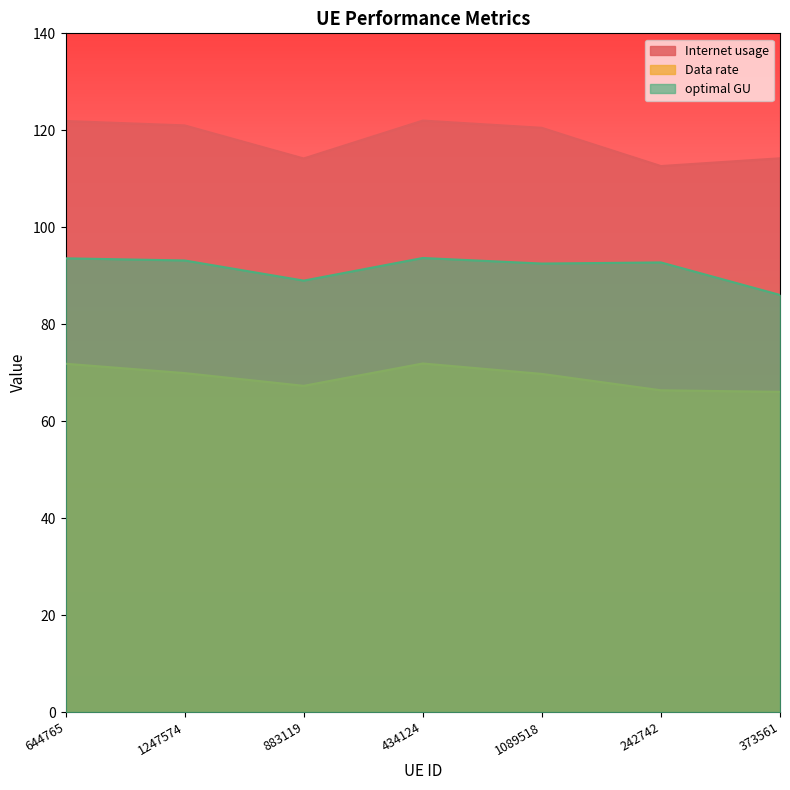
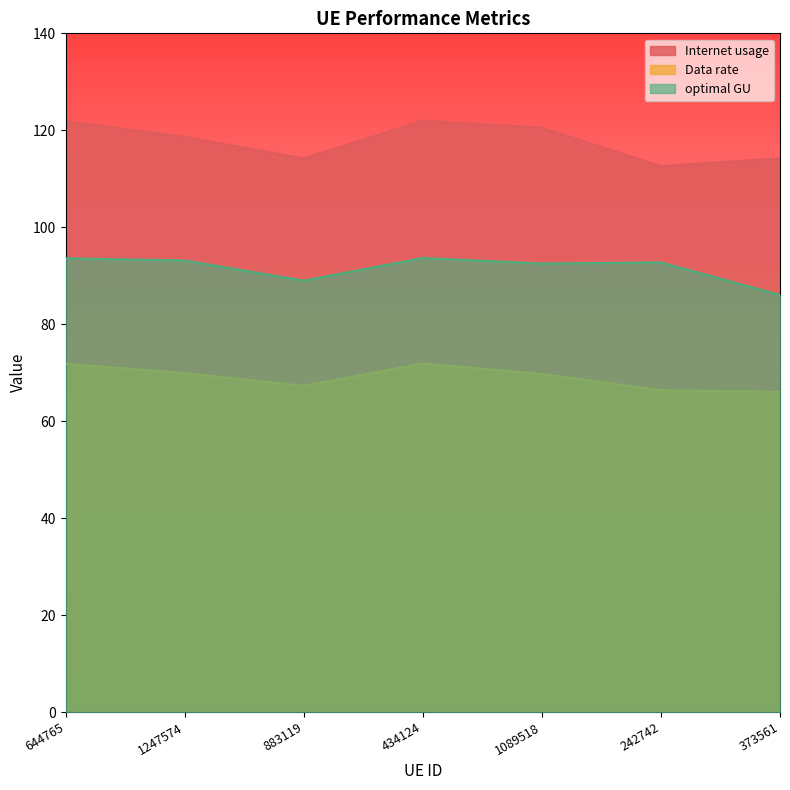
Internet usage, 1247574: 121 -> 119
